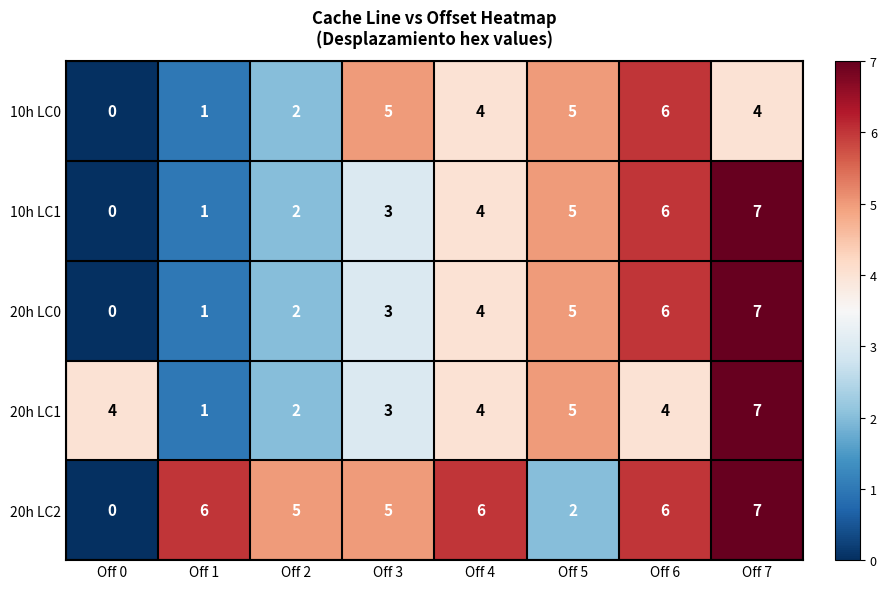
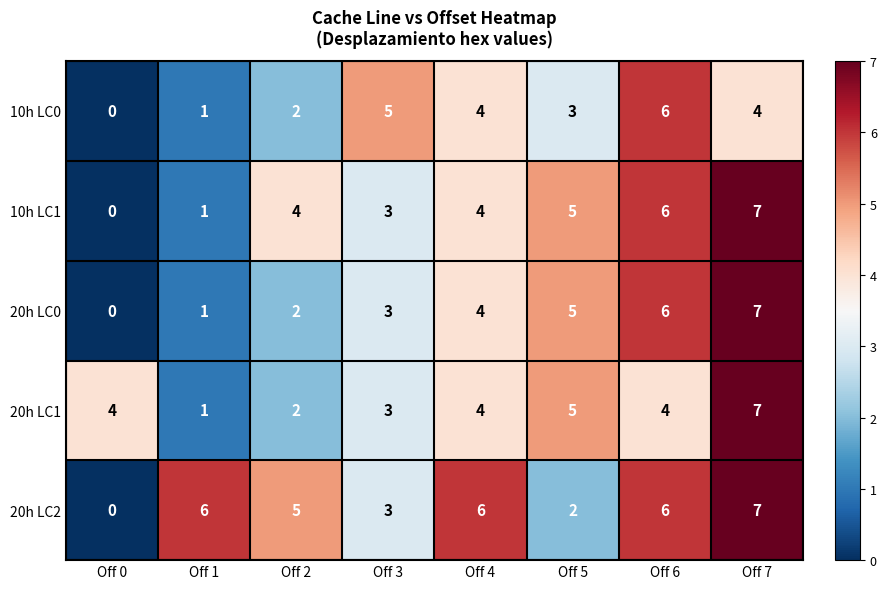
10h LC0, Off 5: 5 -> 3
10h LC1, Off 2: 2 -> 4
20h LC2, Off 3: 5 -> 3
